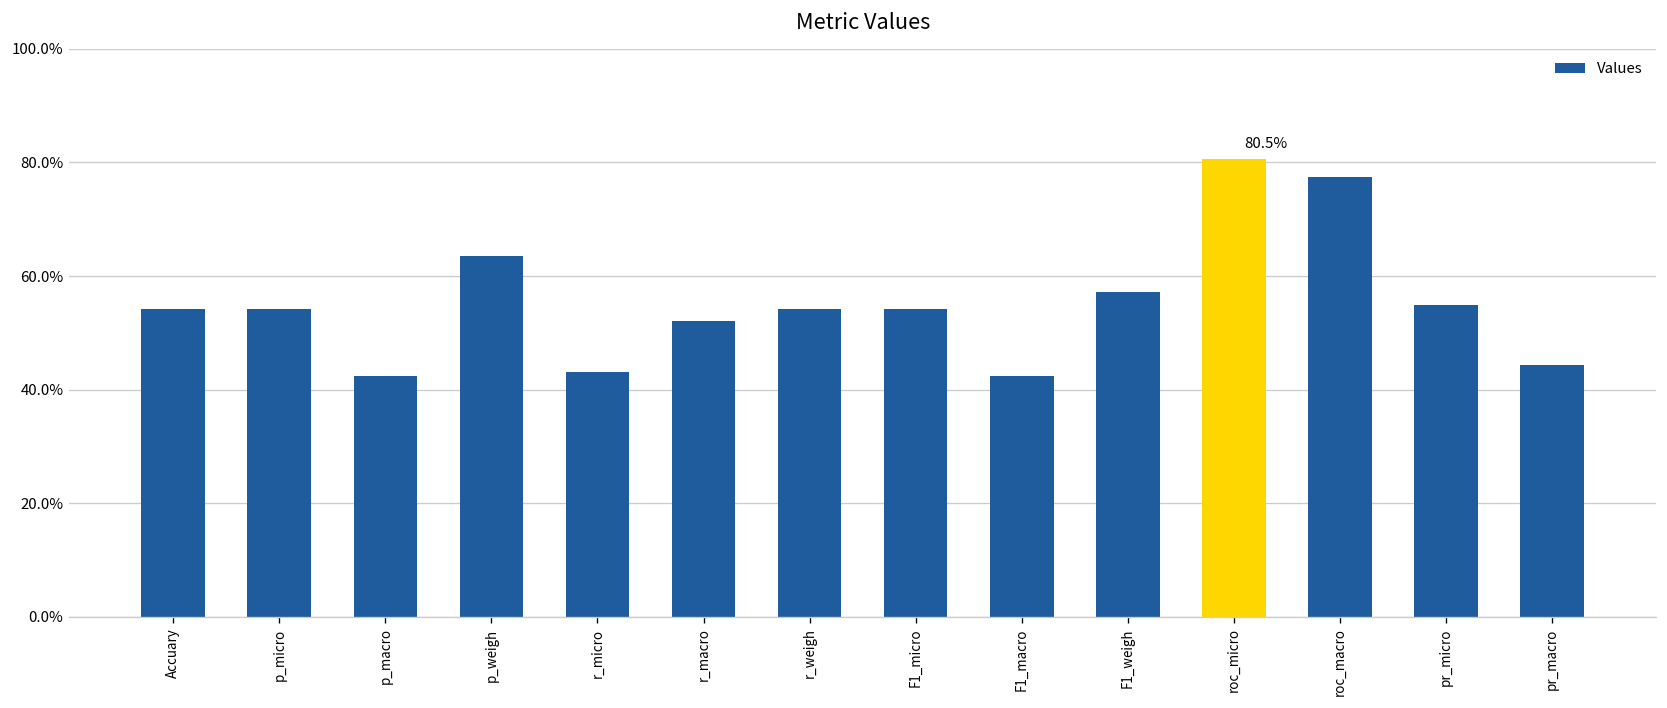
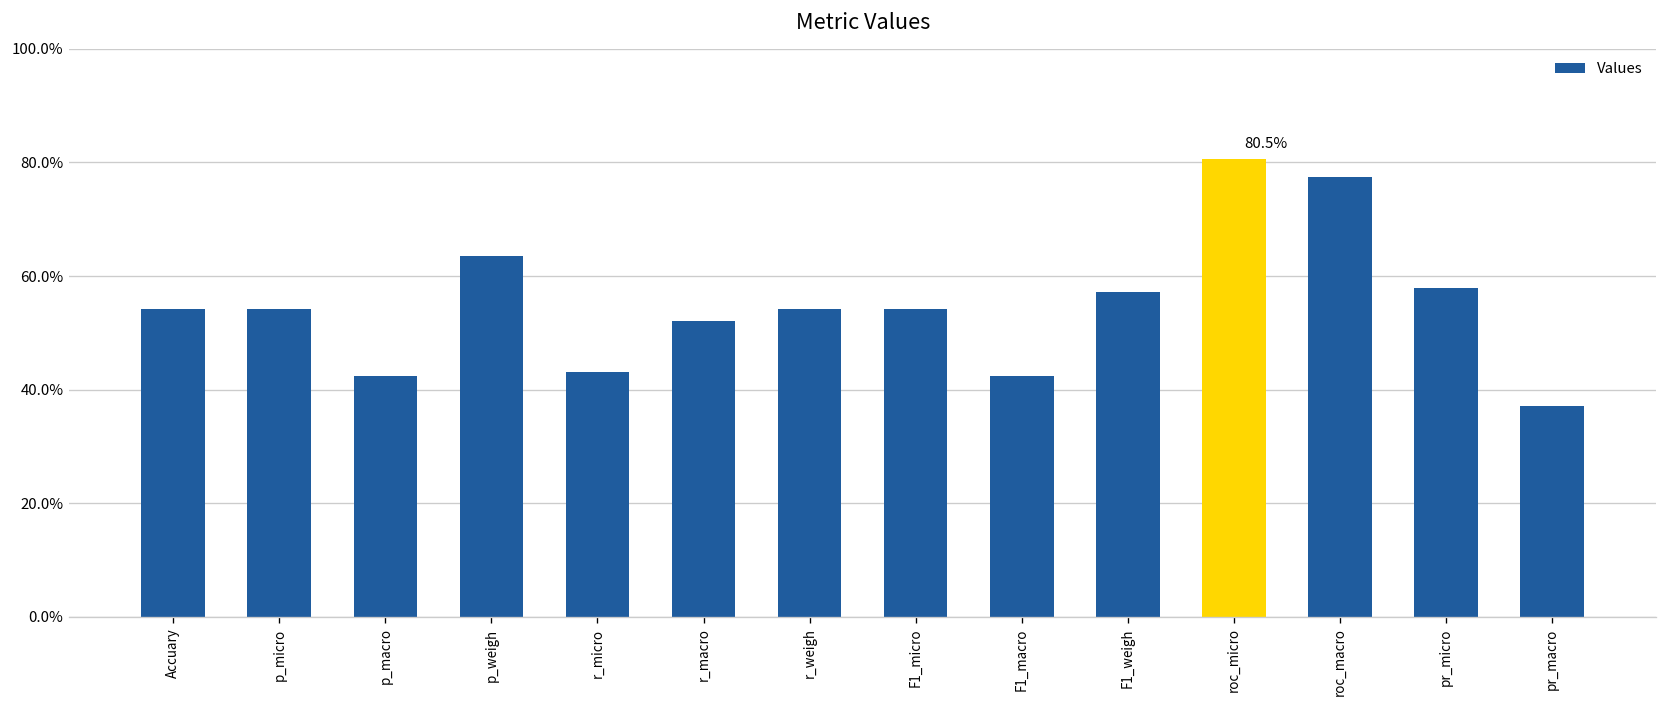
pr_micro: 55% -> 58%
pr_macro: 44% -> 37%
